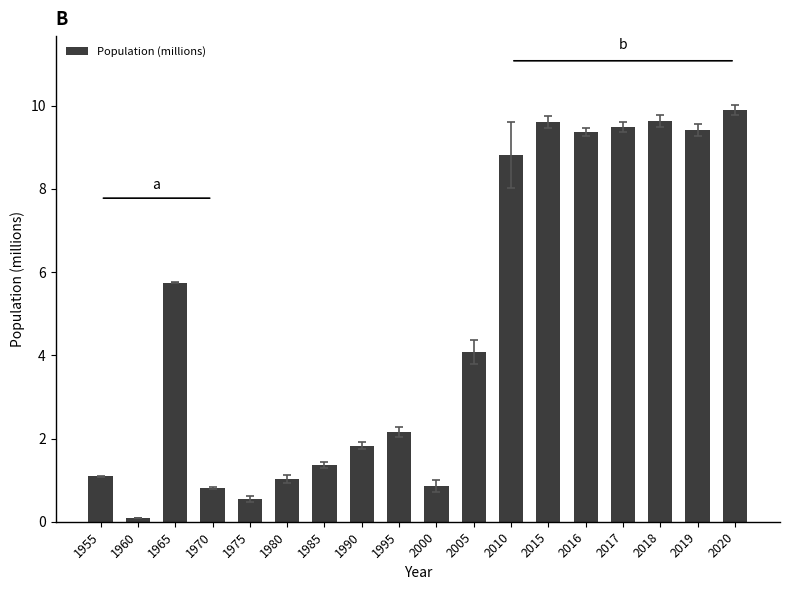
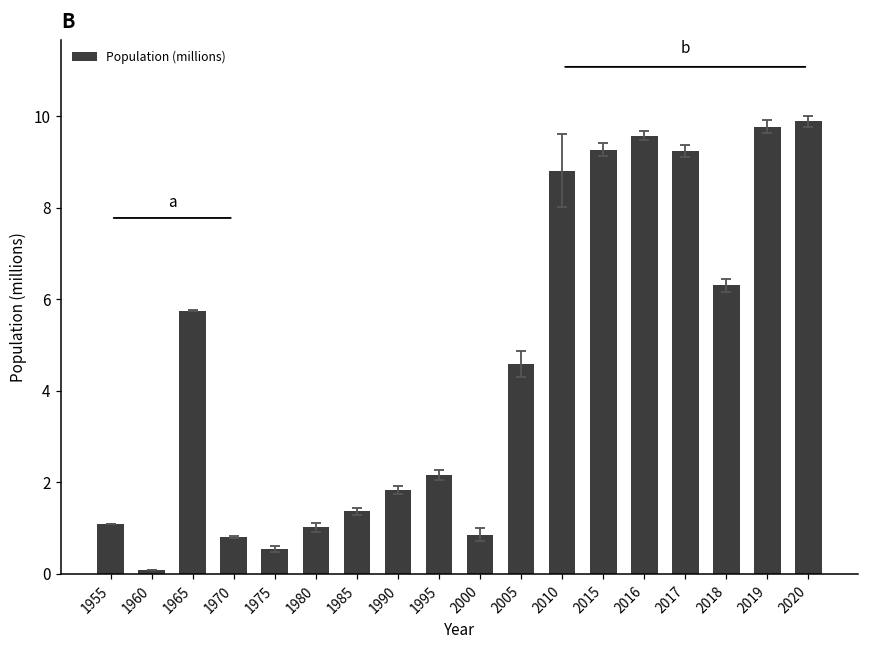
Population (millions), 2005: 4.1 -> 4.6
Population (millions), 2015: 9.6 -> 9.3
Population (millions), 2016: 9.4 -> 9.6
Population (millions), 2017: 9.5 -> 9.2
Population (millions), 2018: 9.6 -> 6.3
Population (millions), 2019: 9.4 -> 9.8
